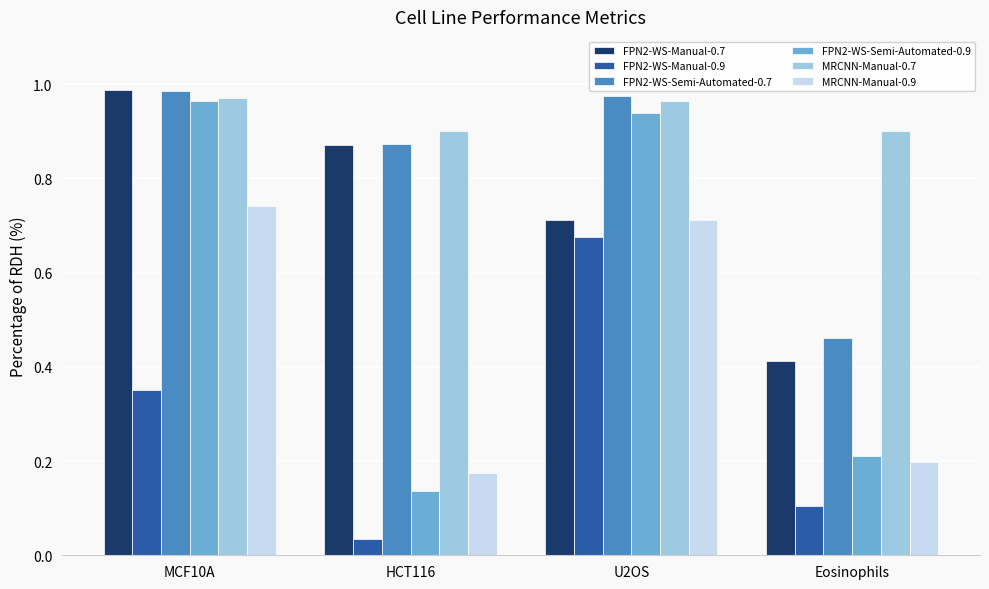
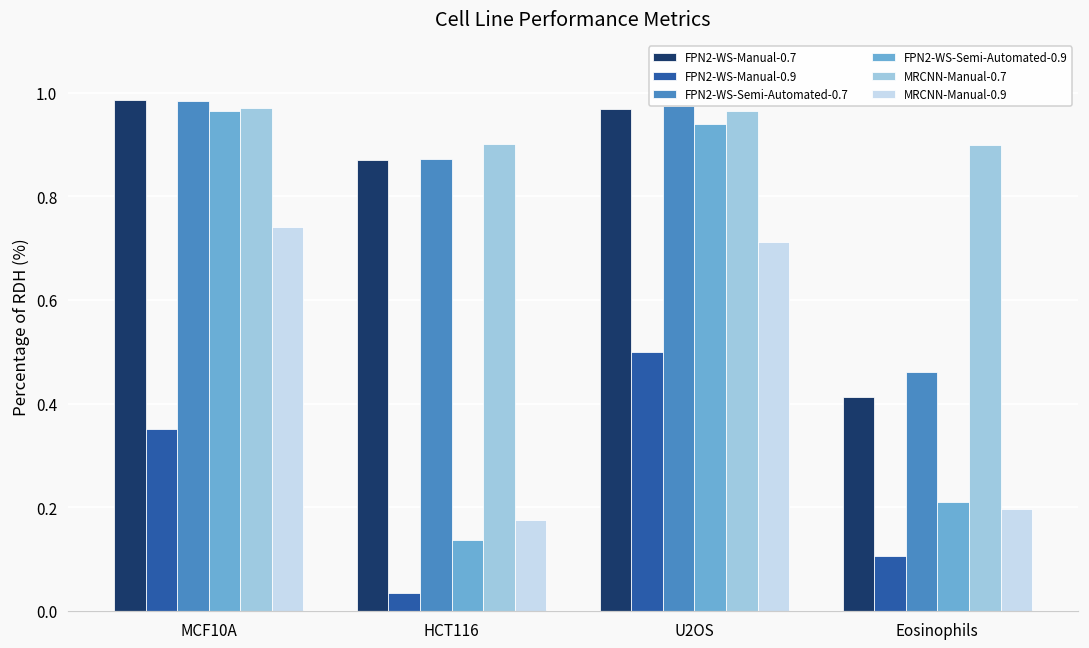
FPN2-WS-Manual-0.7, U2OS: 0.71 -> 0.97
FPN2-WS-Manual-0.9, U2OS: 0.68 -> 0.50
